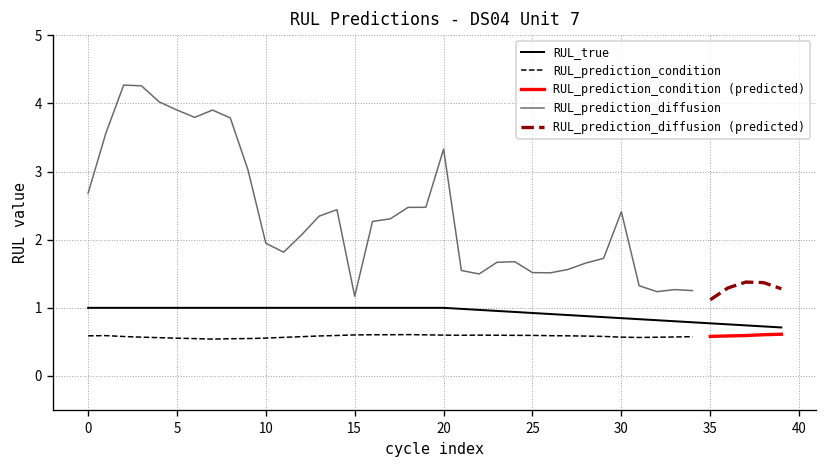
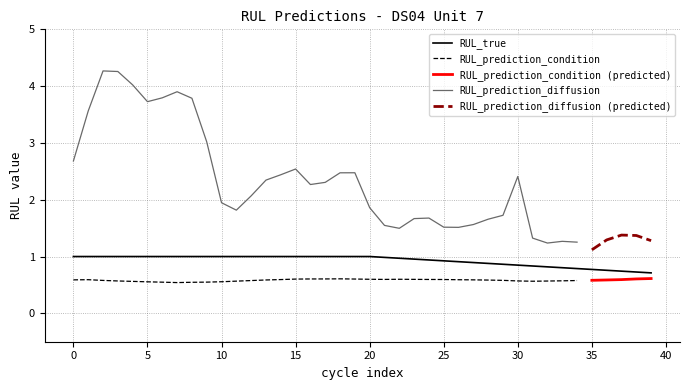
RUL_prediction_diffusion, 5: 3.9 -> 3.7
RUL_prediction_diffusion, 15: 1.2 -> 2.5
RUL_prediction_diffusion, 20: 3.3 -> 1.9
